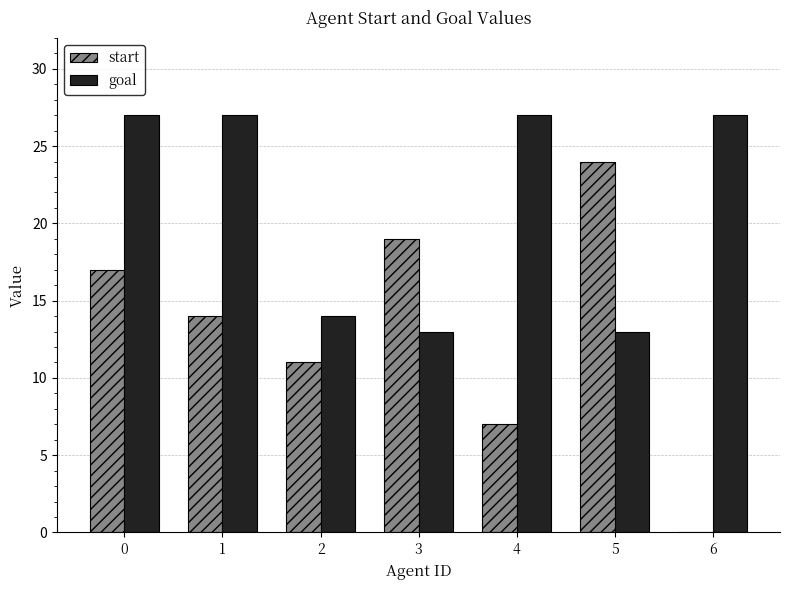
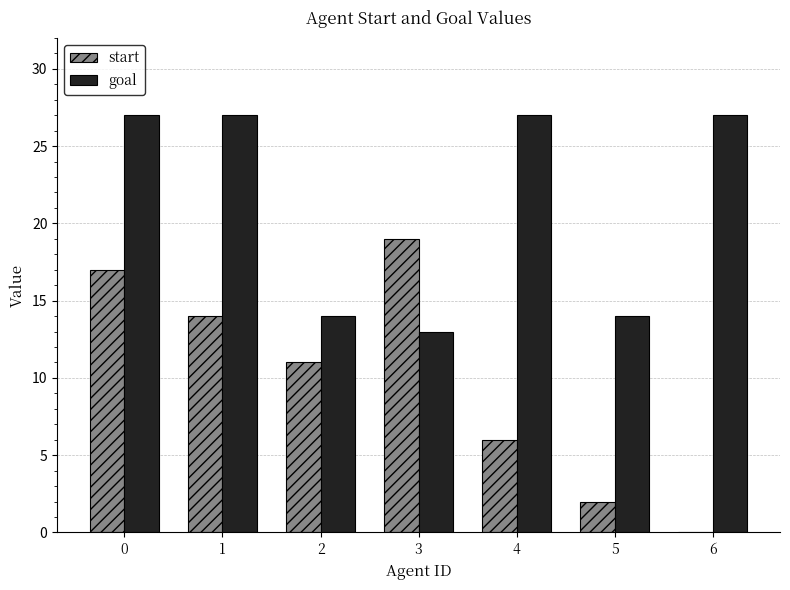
start, 4: 7 -> 6
start, 5: 24 -> 2
goal, 5: 13 -> 14
